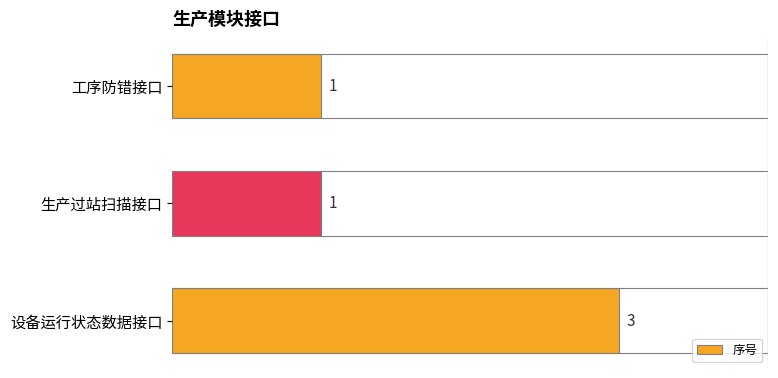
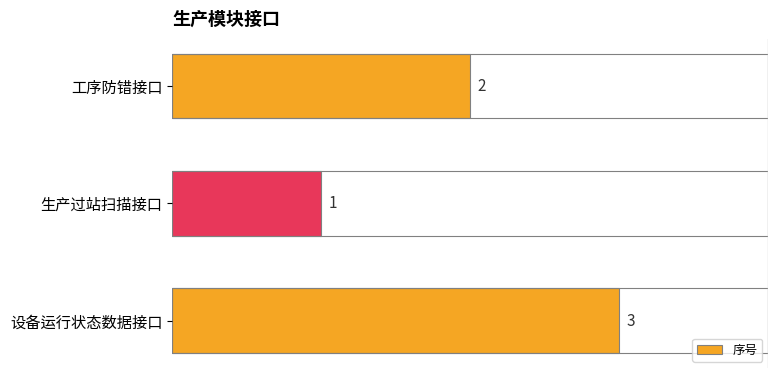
工序防错接口: 1 -> 2
